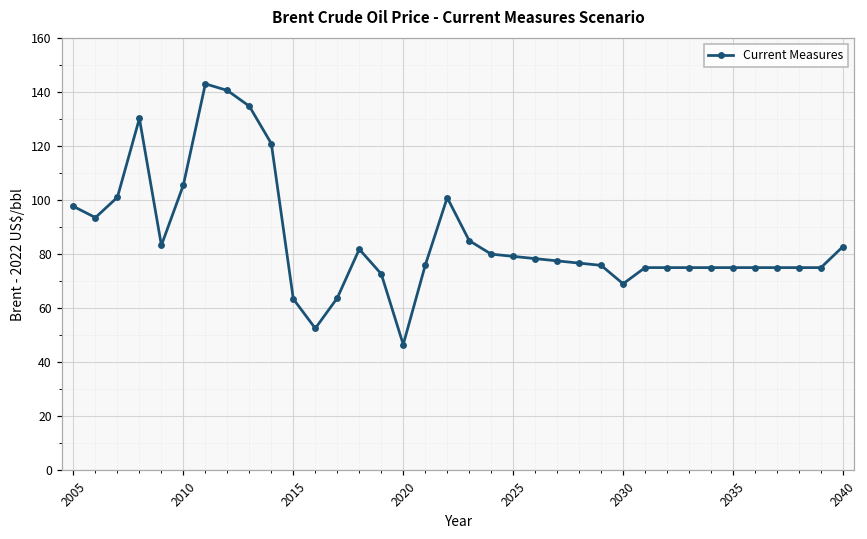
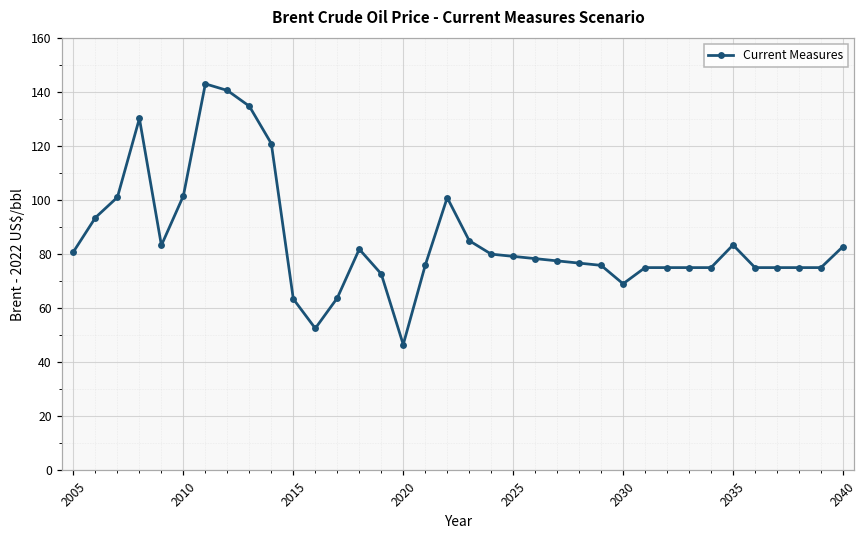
2005: 98 -> 81
2010: 106 -> 102
2035: 75 -> 83
